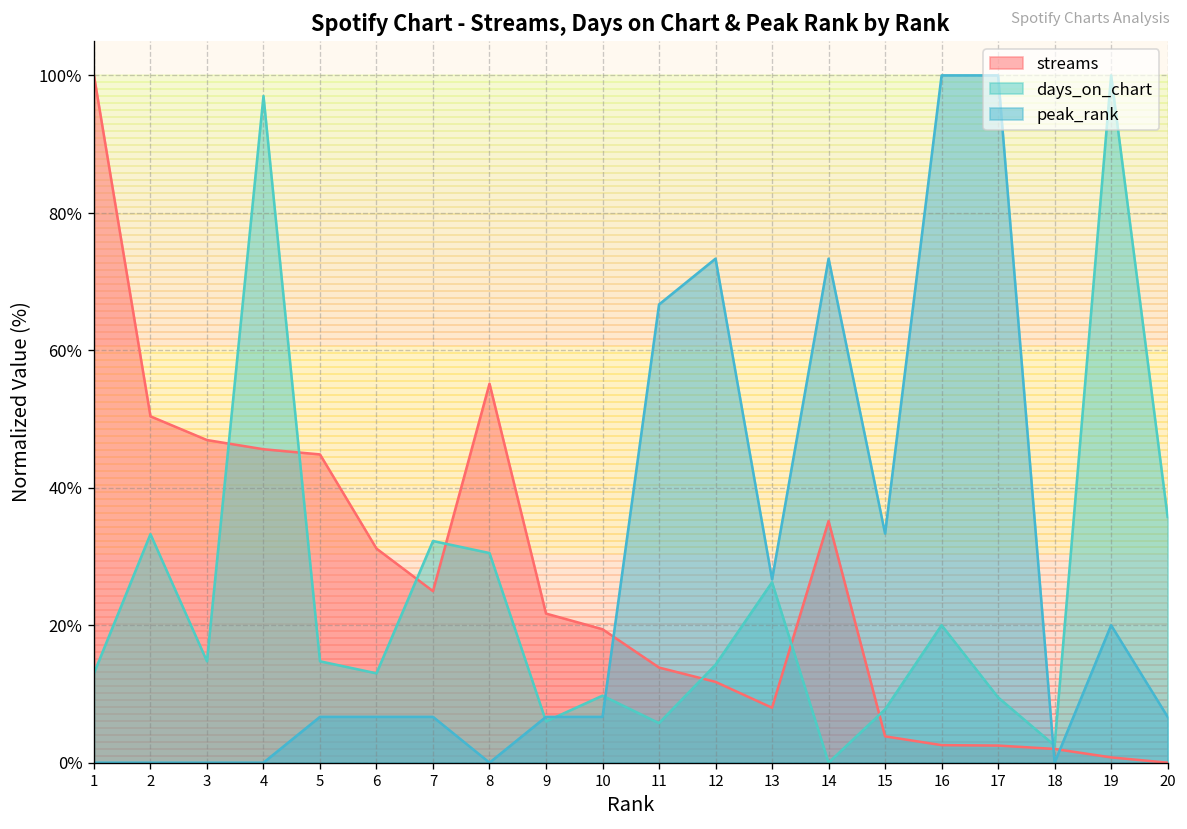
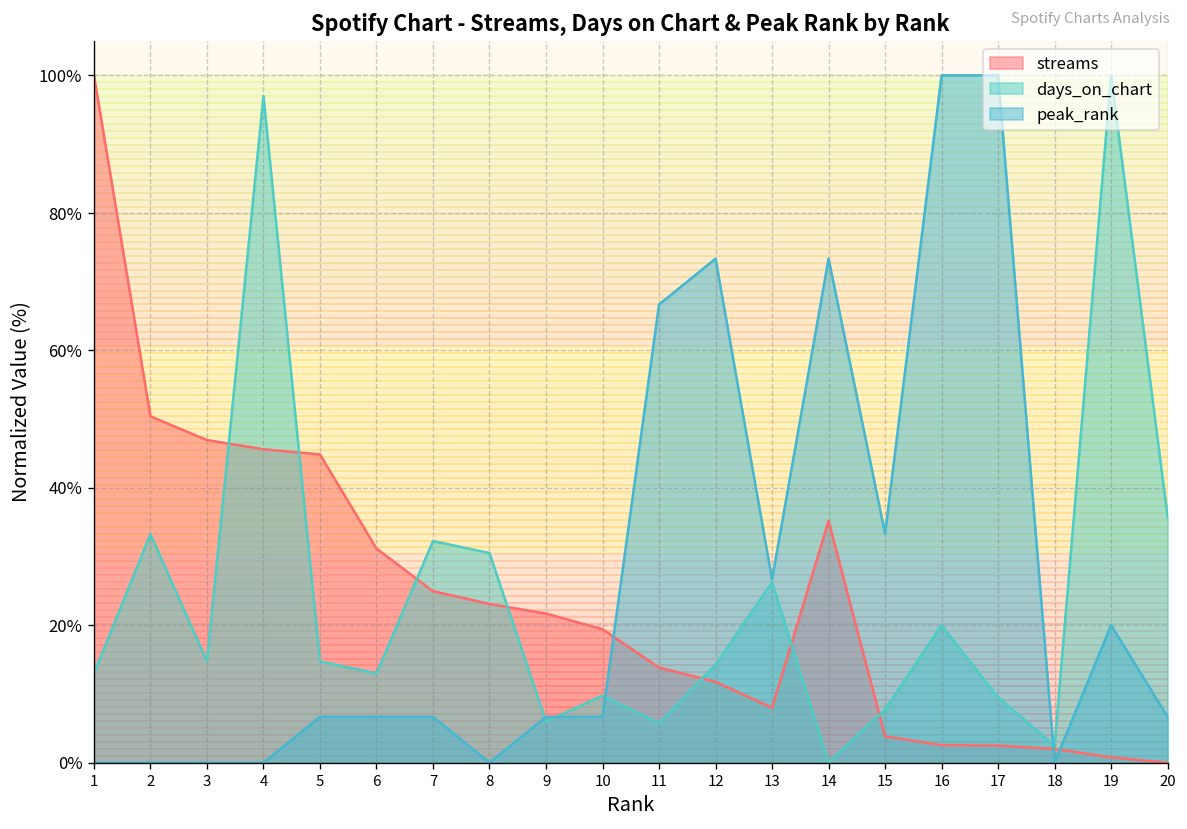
streams, 8: 55% -> 23%
